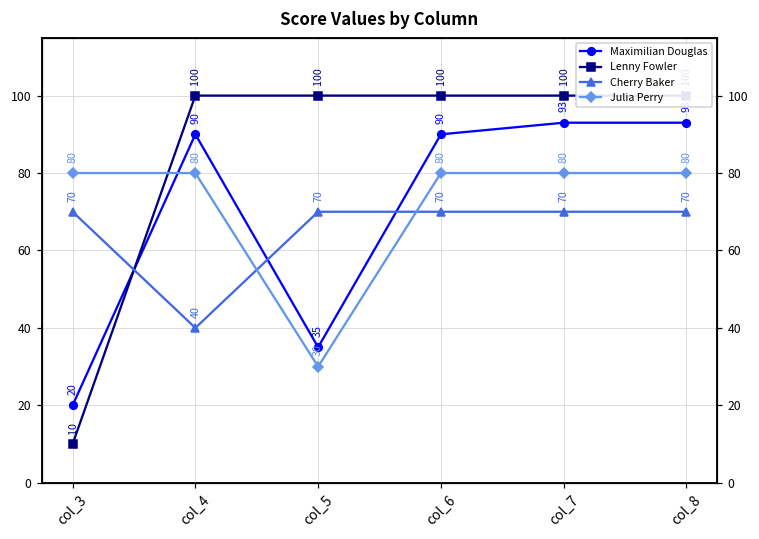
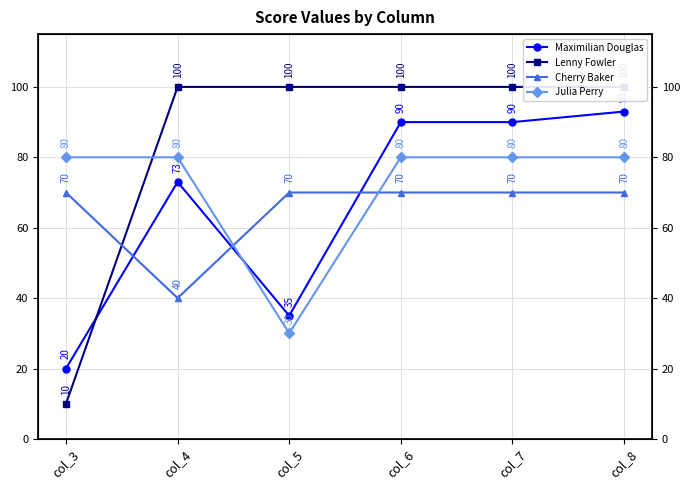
Maximilian Douglas, col_4: 90 -> 73
Maximilian Douglas, col_7: 93 -> 90
